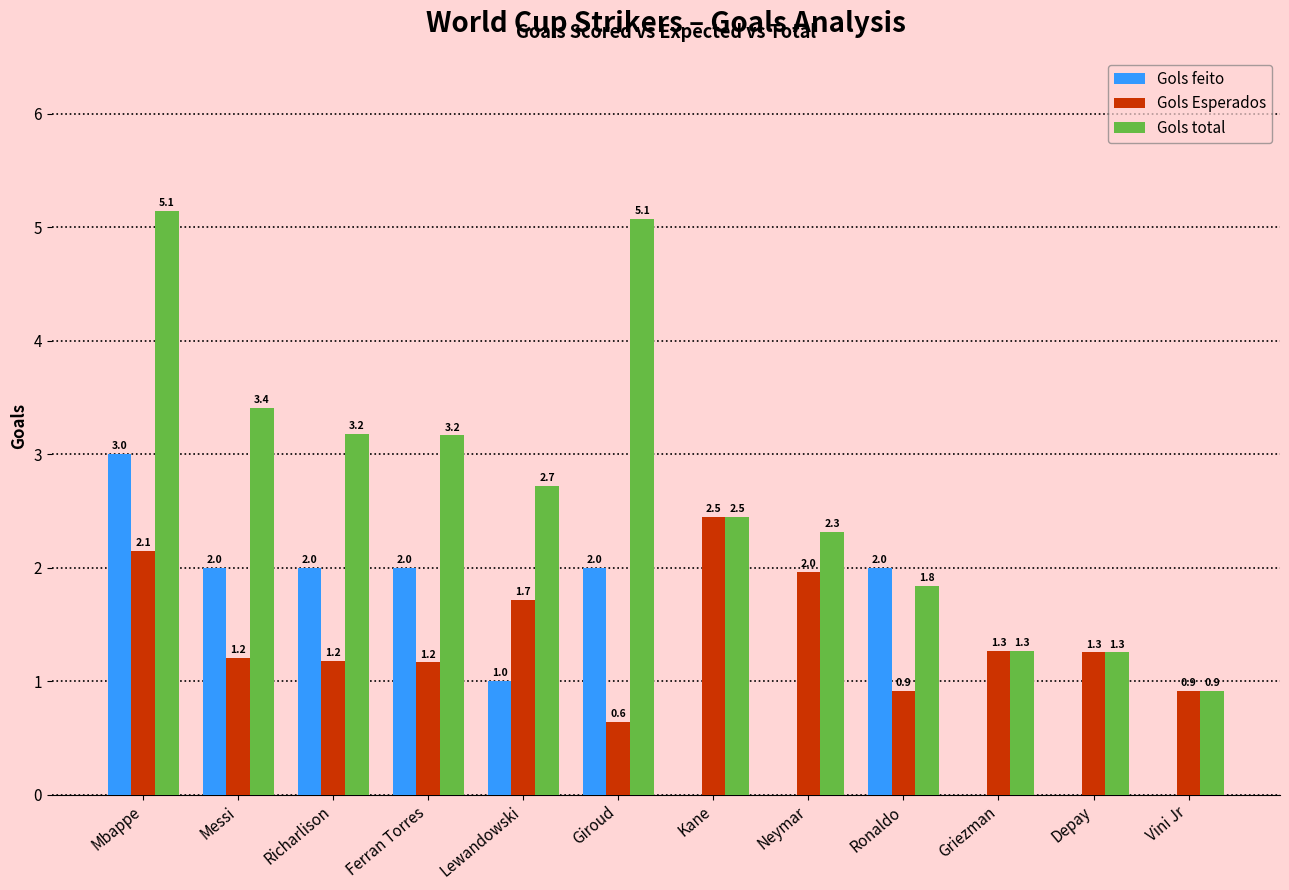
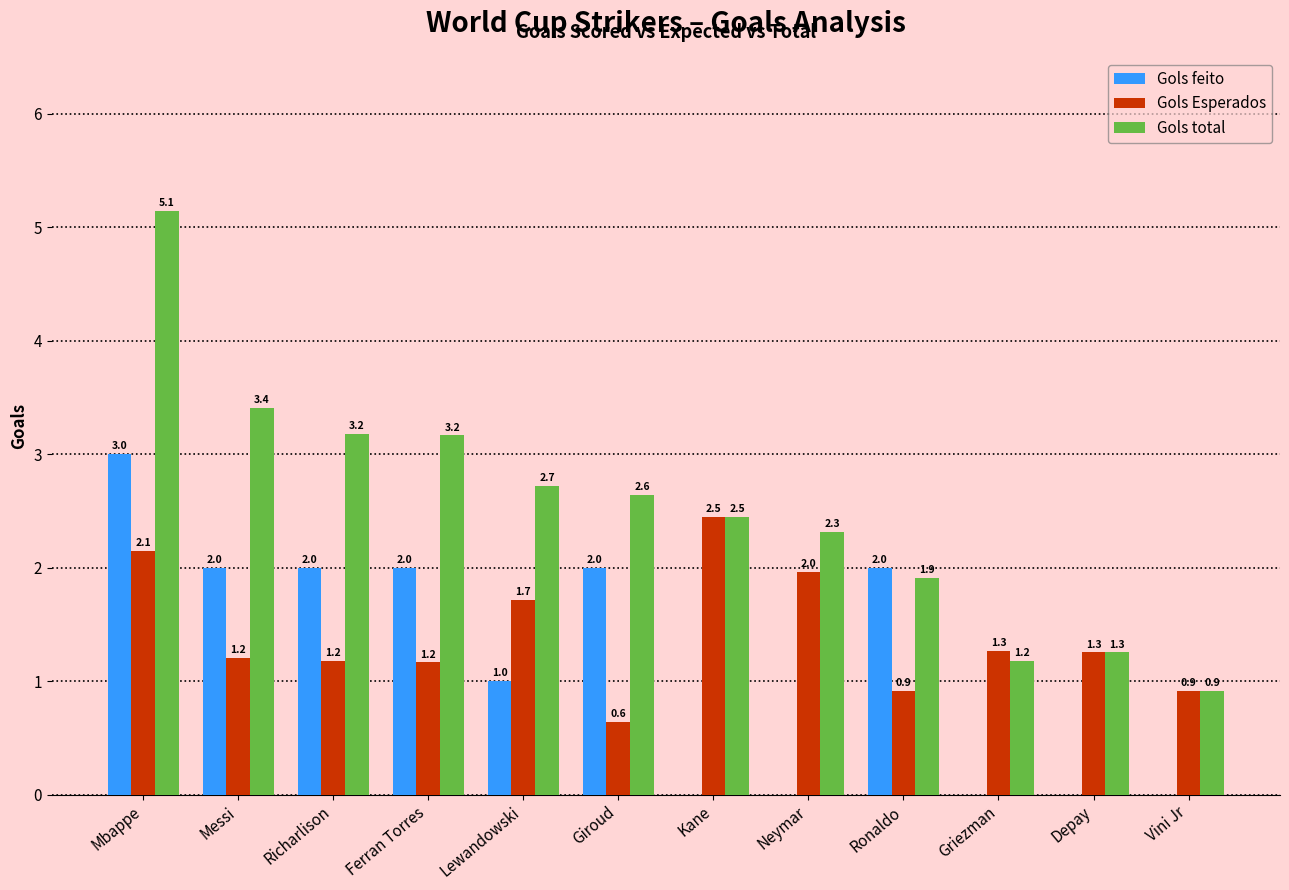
Gols total, Giroud: 5.1 -> 2.6
Gols total, Ronaldo: 1.8 -> 1.9
Gols total, Griezman: 1.3 -> 1.2
